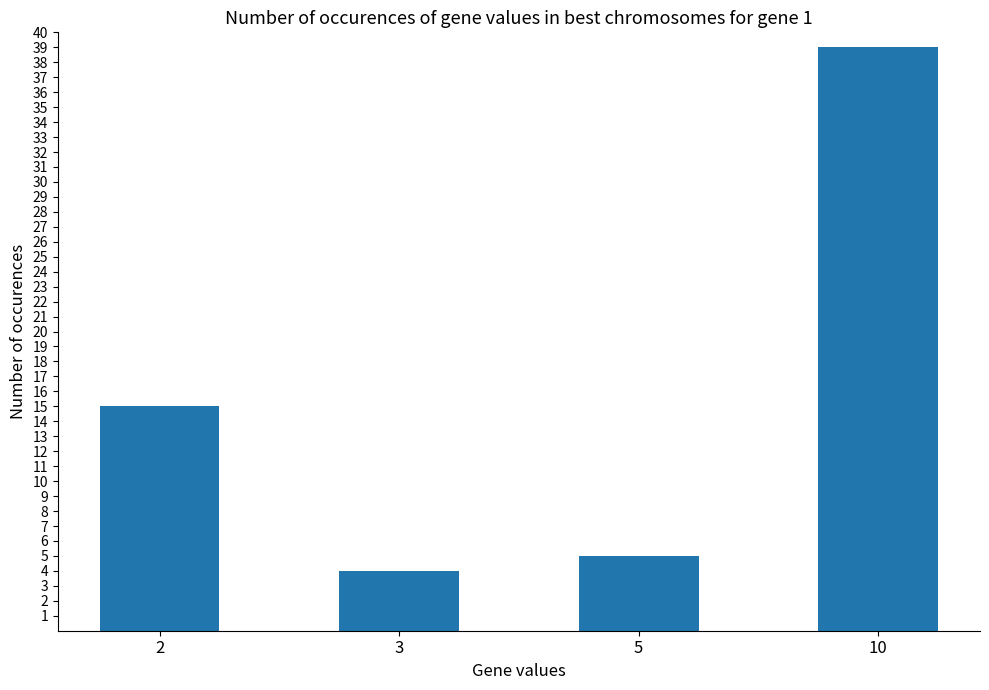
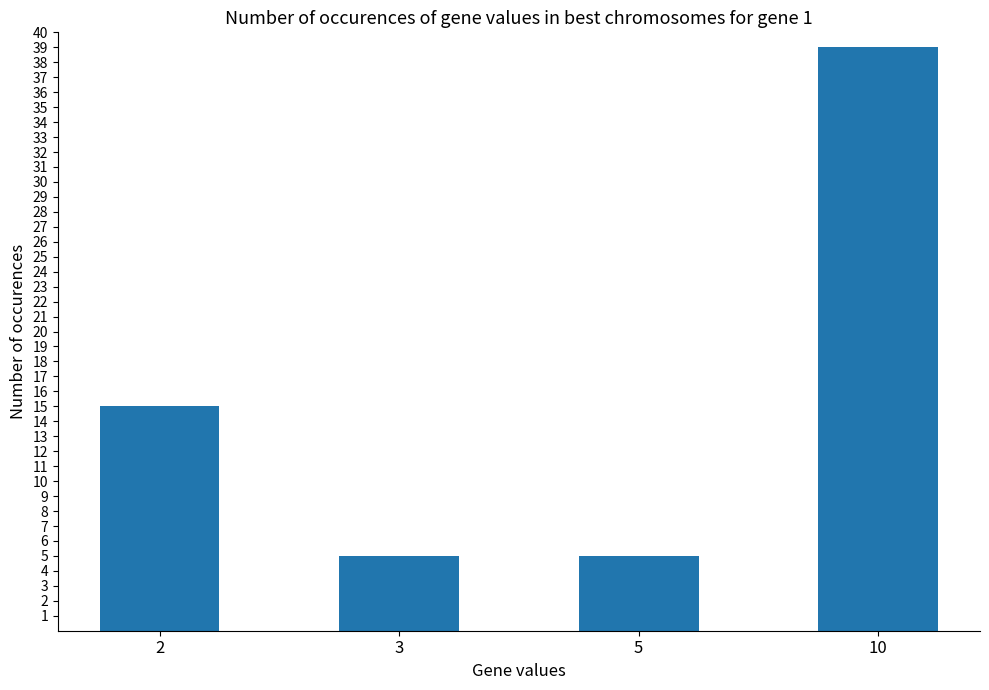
3: 4 -> 5
